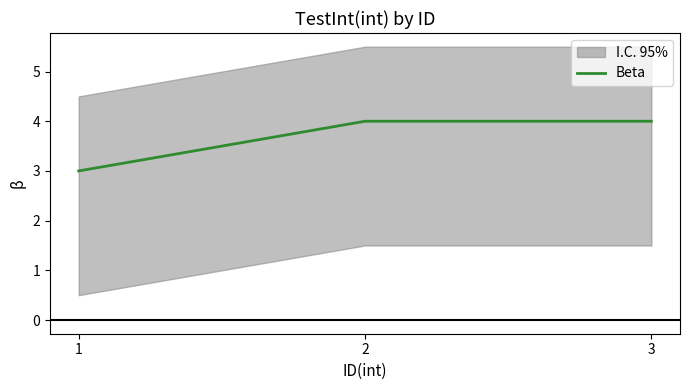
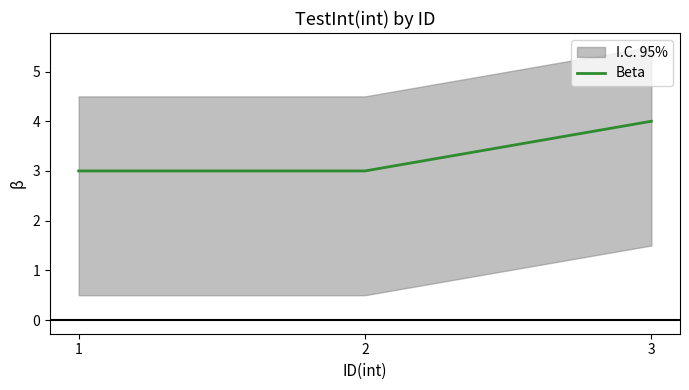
Beta, 2: 4 -> 3
